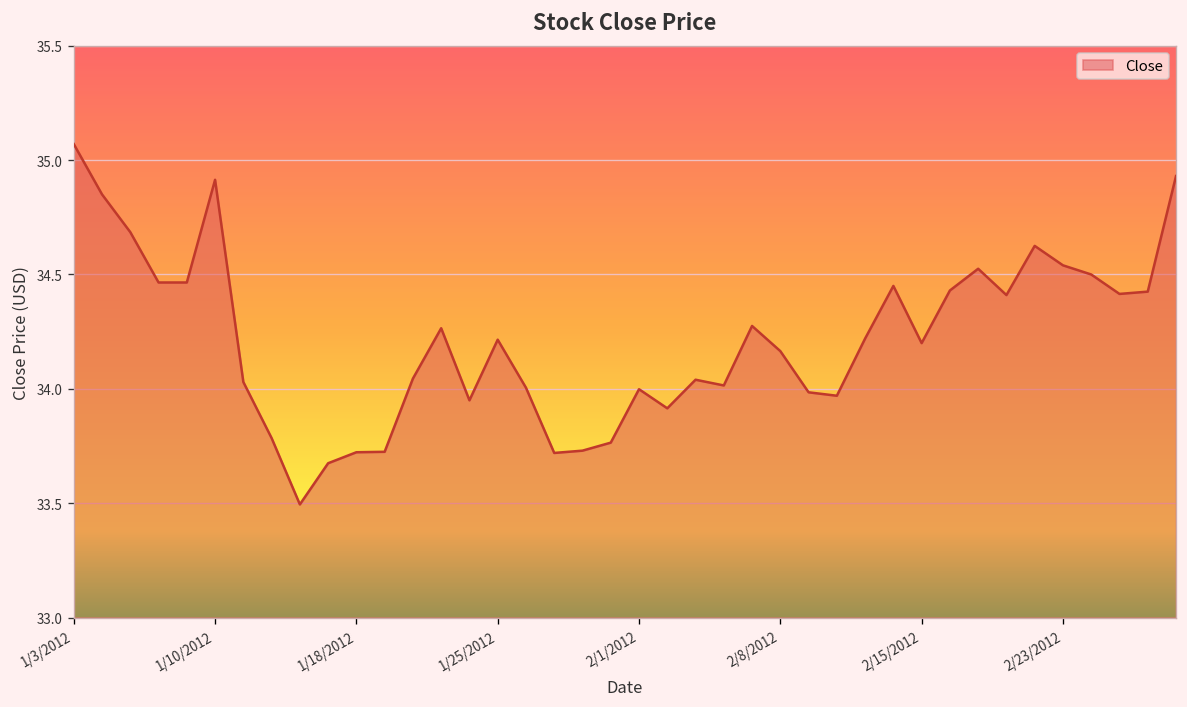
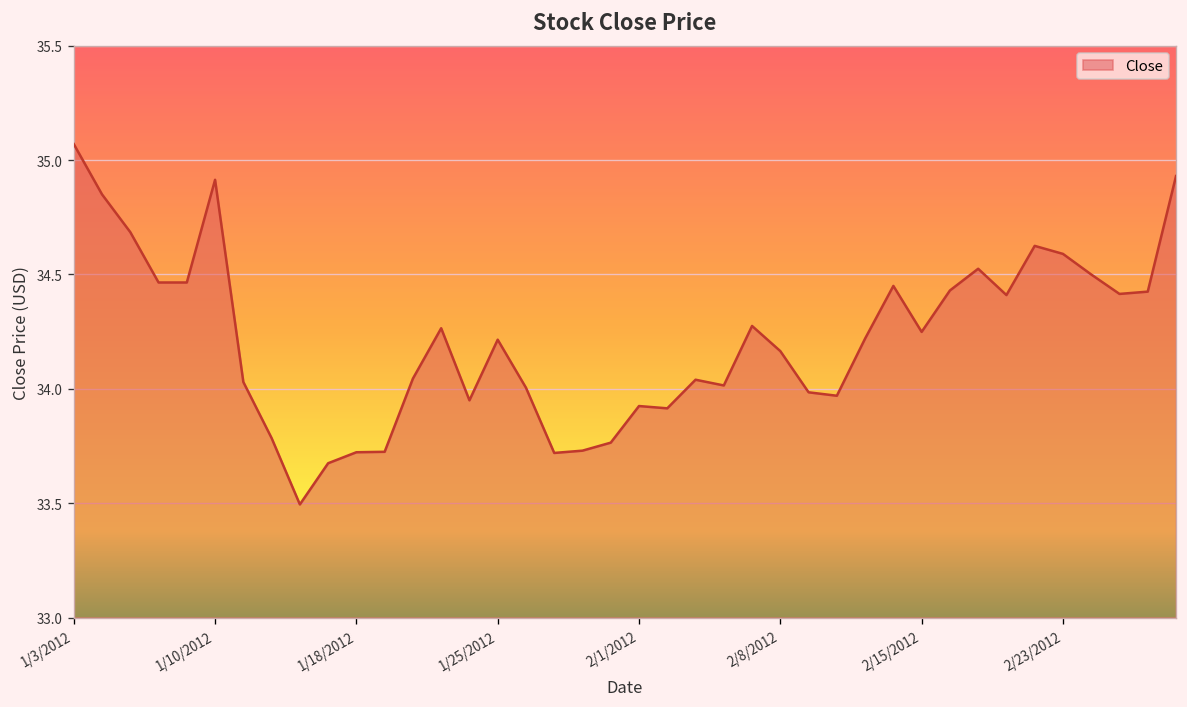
2/1/2012: 34.00 -> 33.92
2/15/2012: 34.20 -> 34.25
2/23/2012: 34.54 -> 34.59
